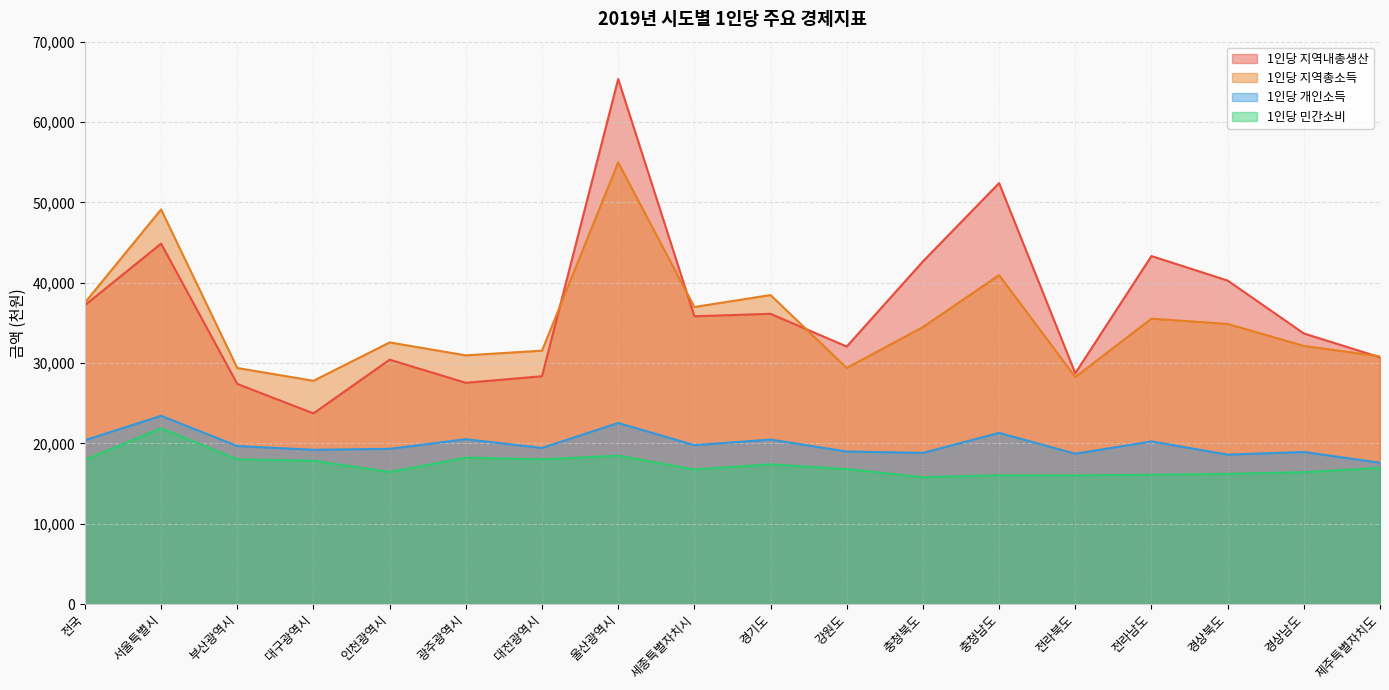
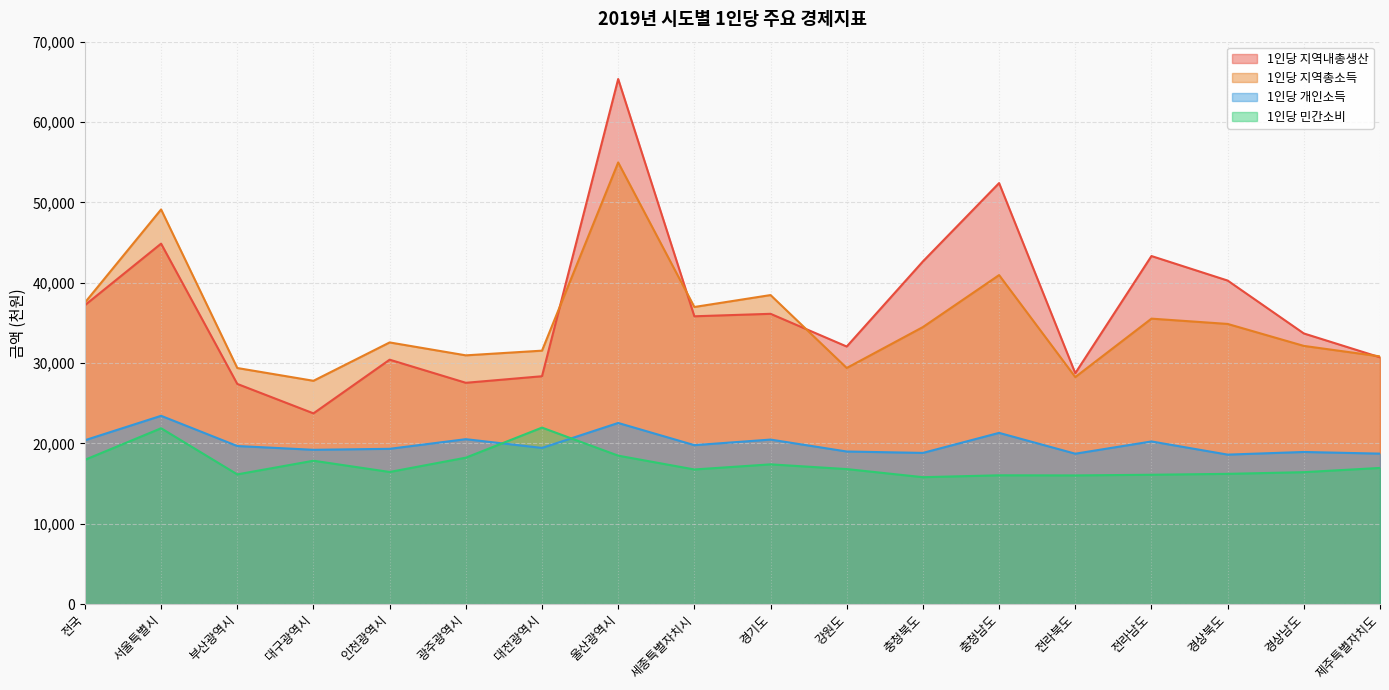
1인당 민간소비, 부산광역시: 18,000 -> 16,000
1인당 민간소비, 대전광역시: 18,000 -> 22,000
1인당 개인소득, 제주특별자치도: 18,000 -> 19,000
